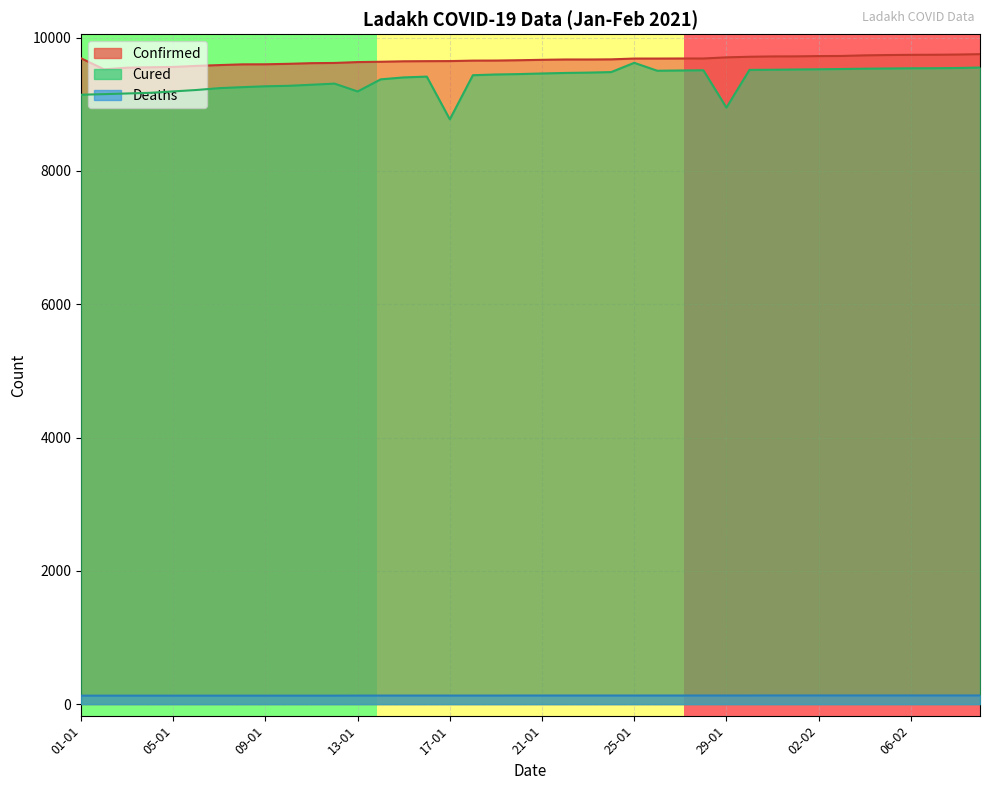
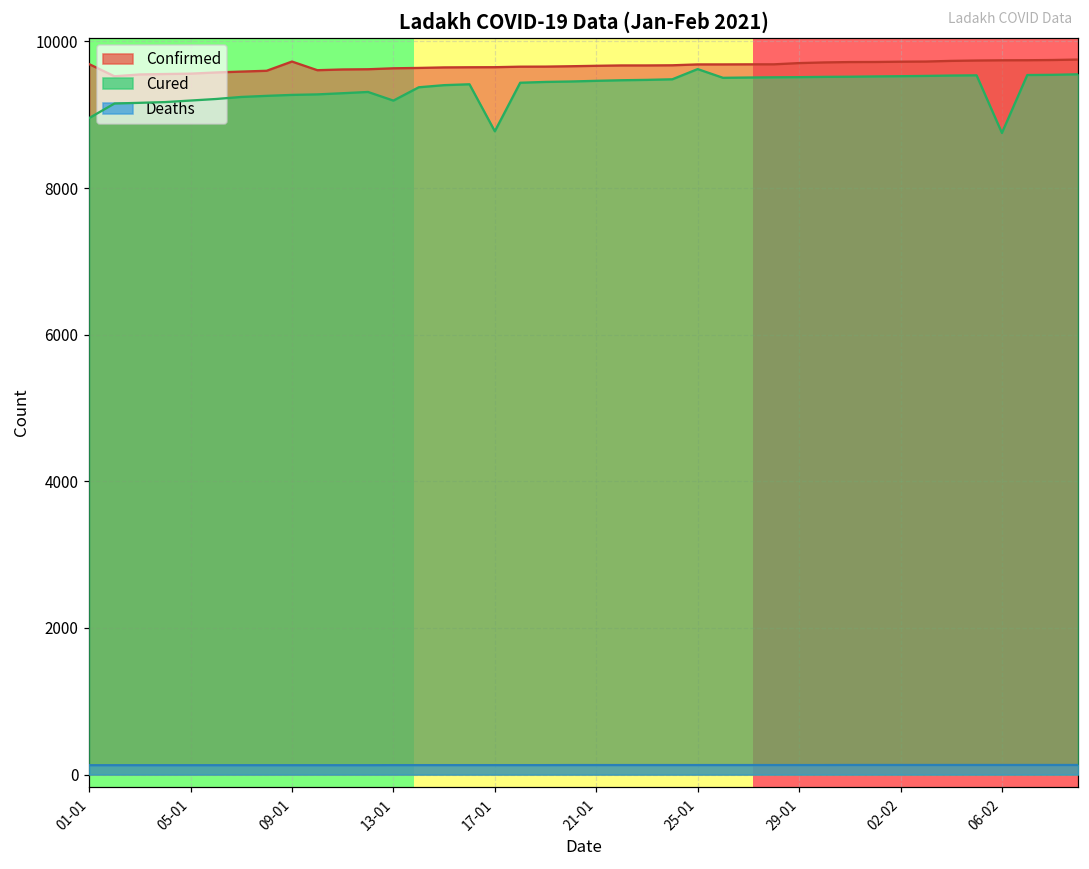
Cured, 01-01: 9100 -> 9000
Confirmed, 09-01: 9600 -> 9700
Cured, 29-01: 9000 -> 9500
Cured, 06-02: 9500 -> 8800
